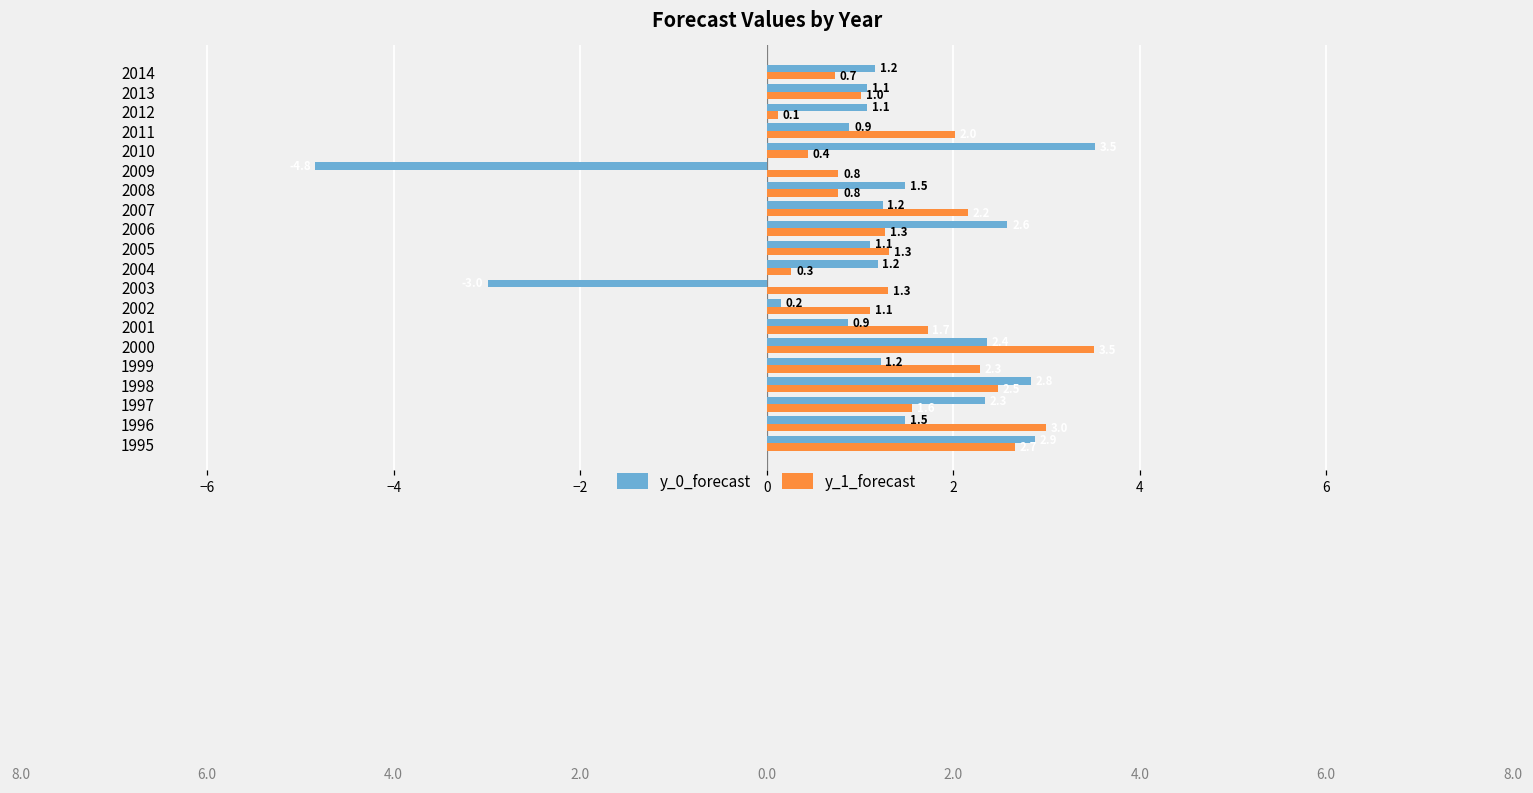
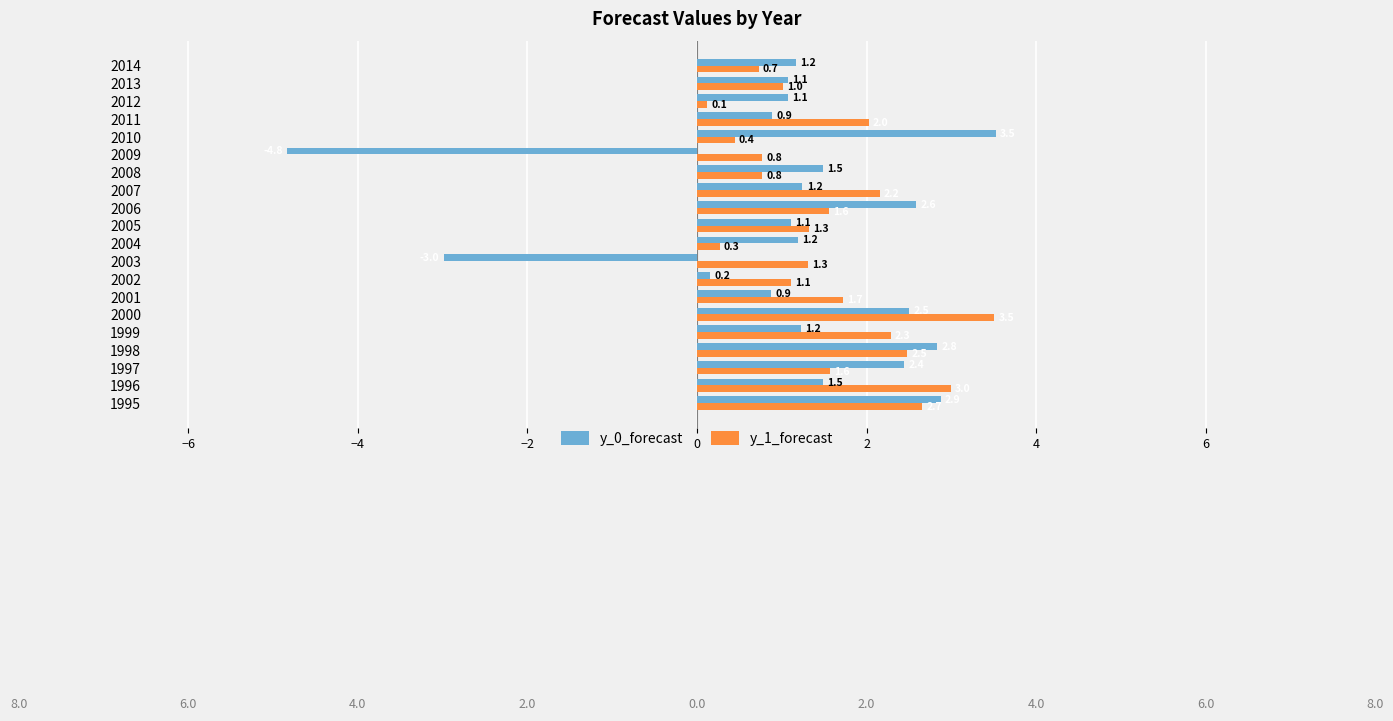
y_1_forecast, 2006: 1.3 -> 1.6
y_0_forecast, 2000: 2.4 -> 2.5
y_0_forecast, 1997: 2.3 -> 2.4
